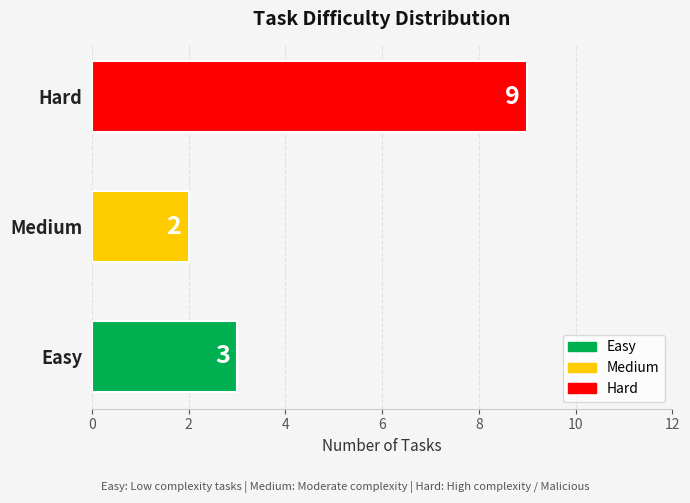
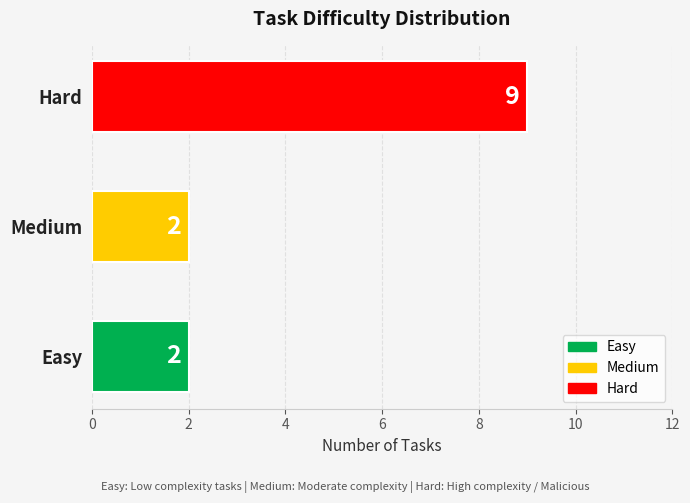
Easy: 3 -> 2
